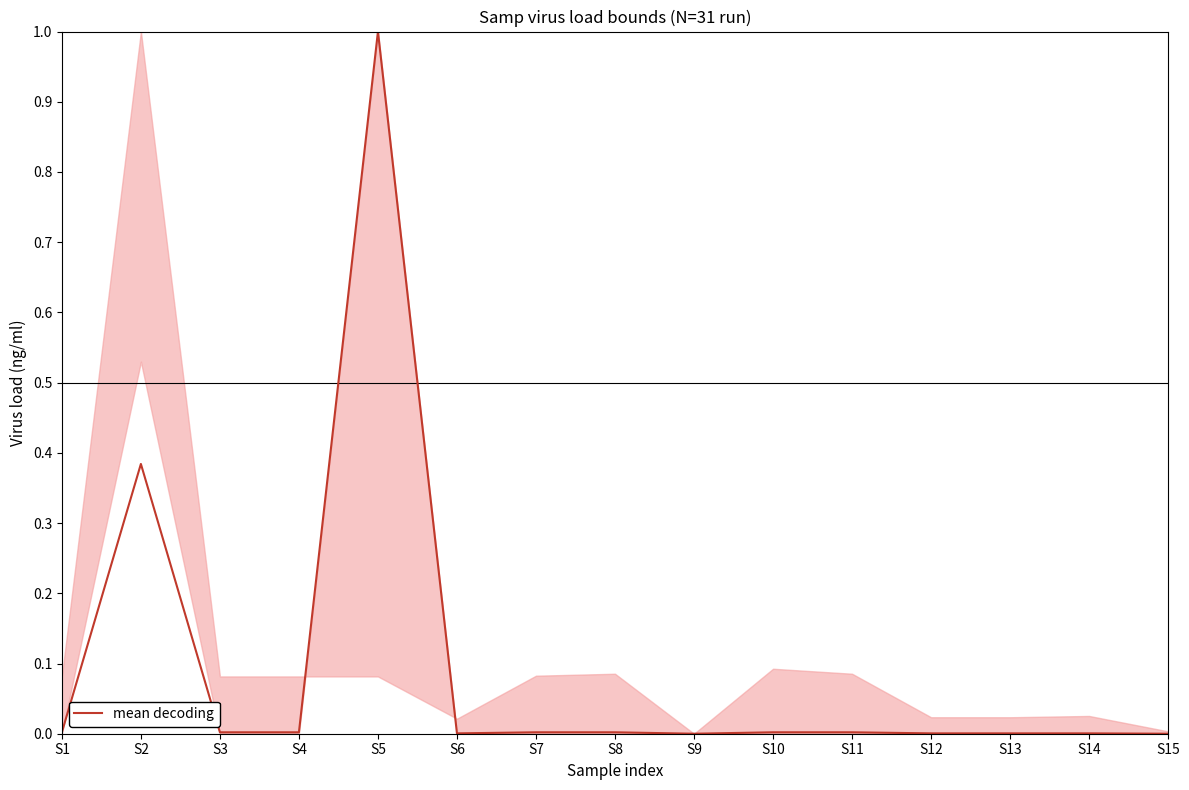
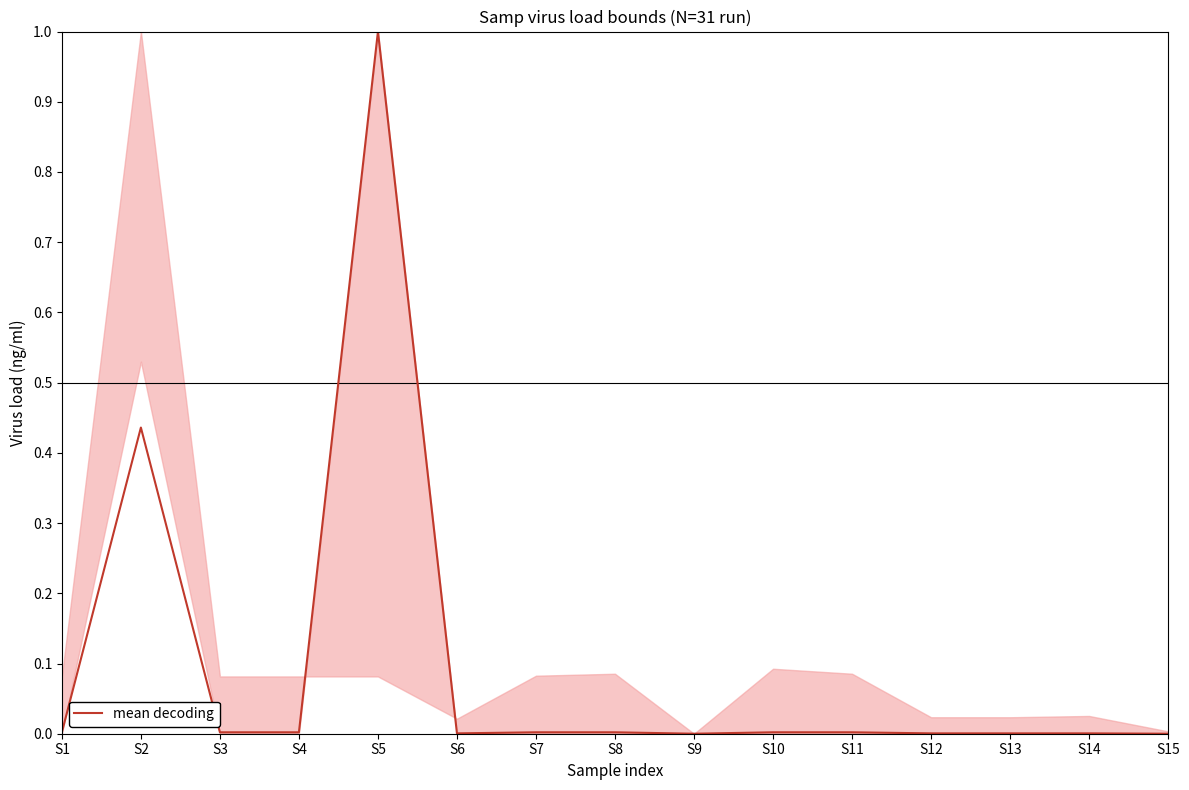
mean decoding, S2: 0.38 -> 0.44
